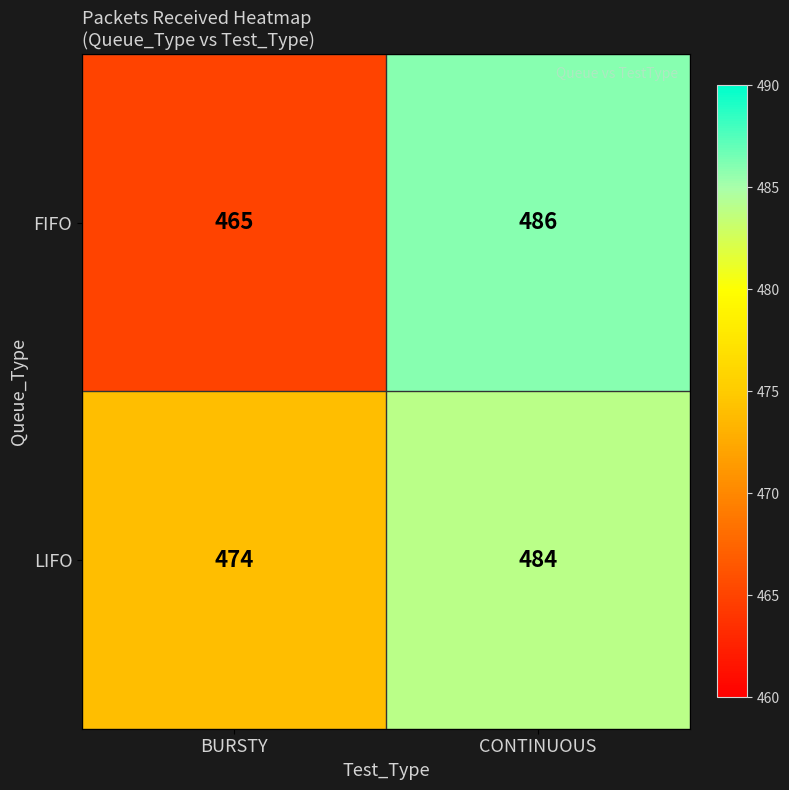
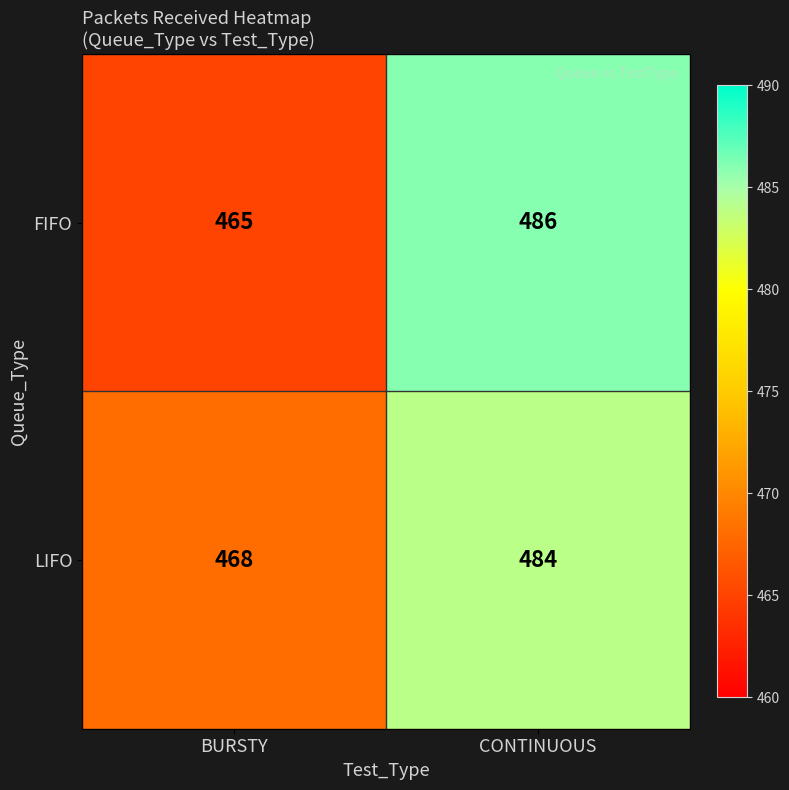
LIFO, BURSTY: 474 -> 468
